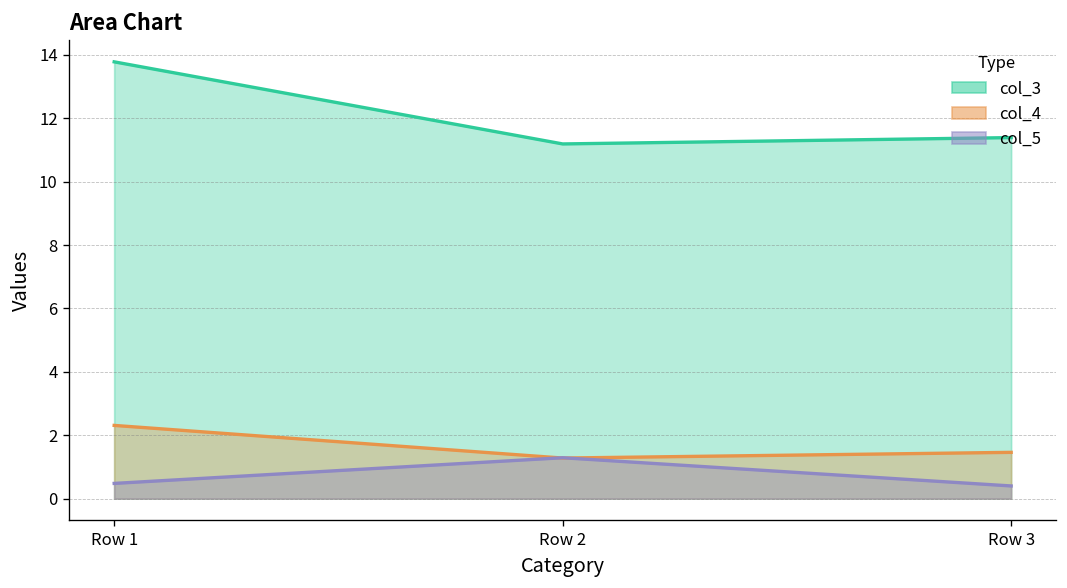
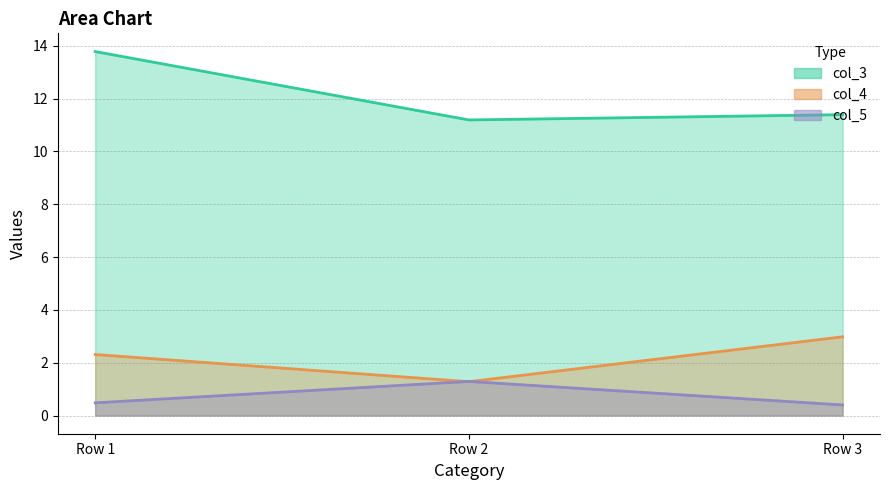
col_4, Row 3: 1.5 -> 3.0
